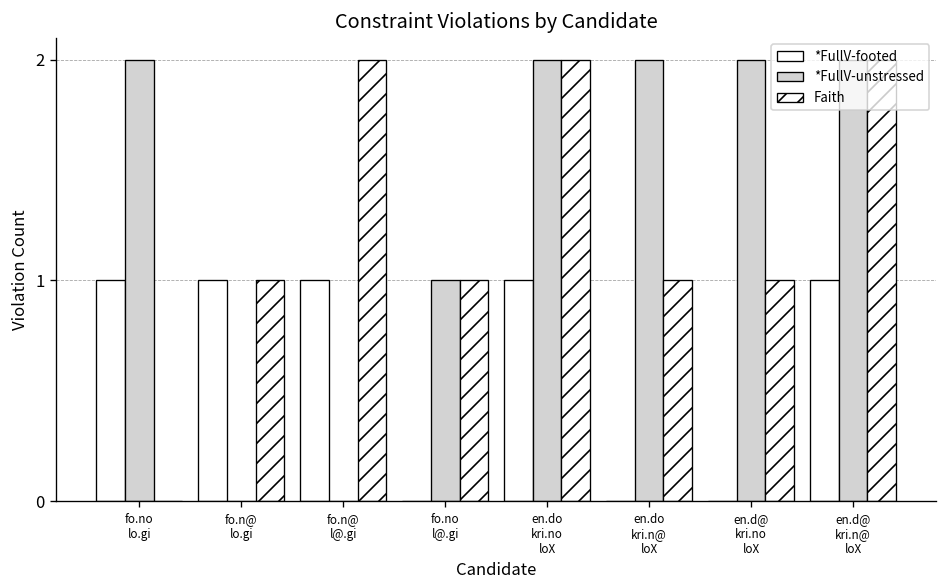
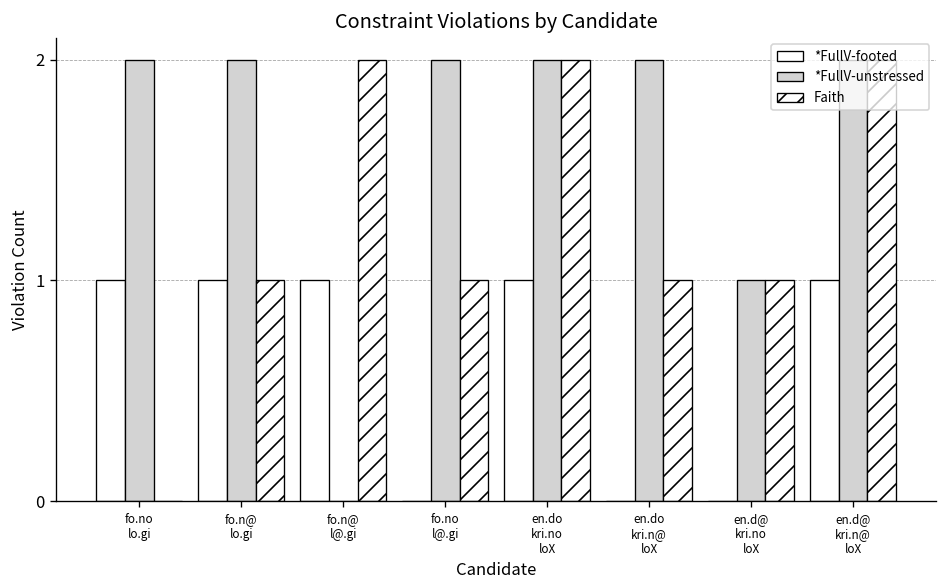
*FullV-unstressed, fo.n@ lo.gi: 0 -> 2
*FullV-unstressed, fo.no l@.gi: 1 -> 2
*FullV-unstressed, en.d@ kri.no loX: 2 -> 1
